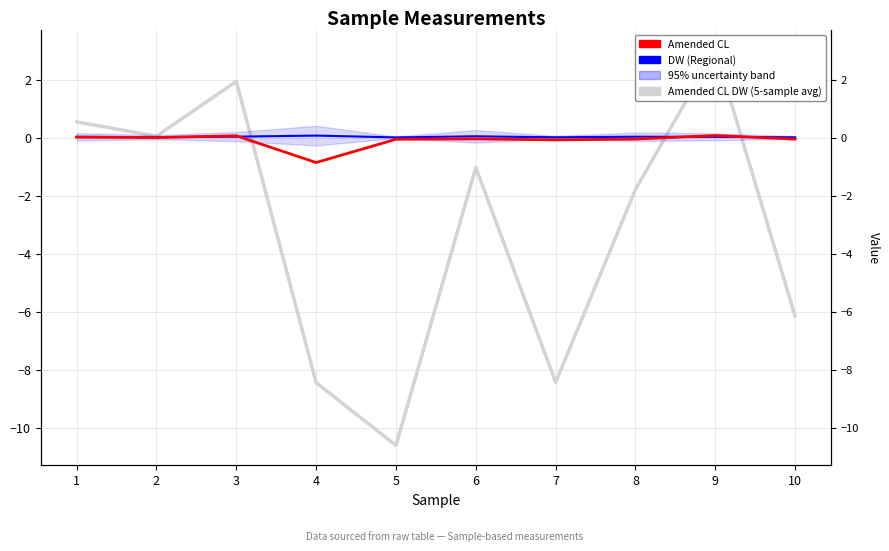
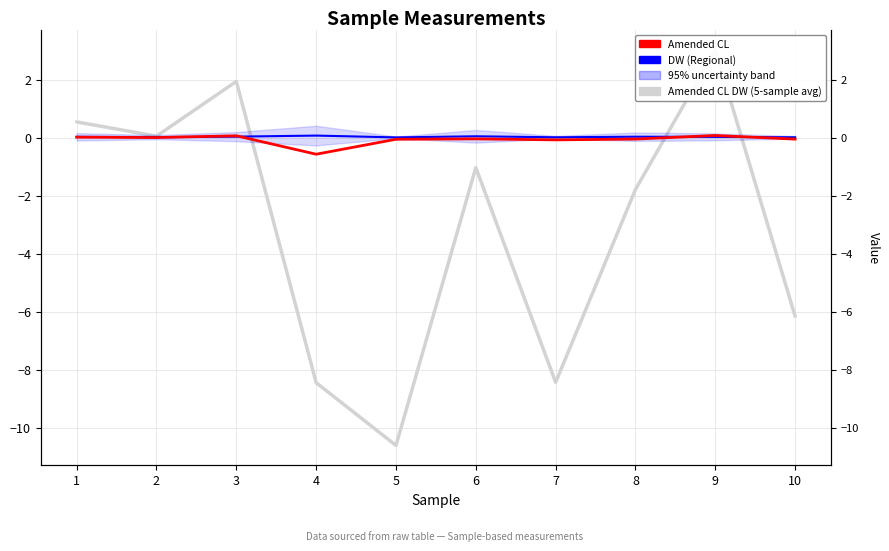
Amended CL, 4: -0.9 -> -0.6
